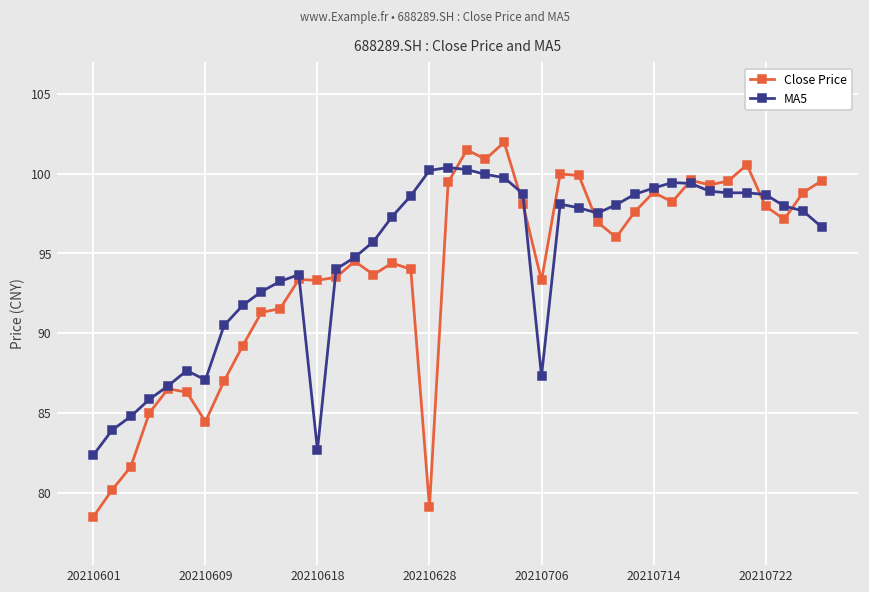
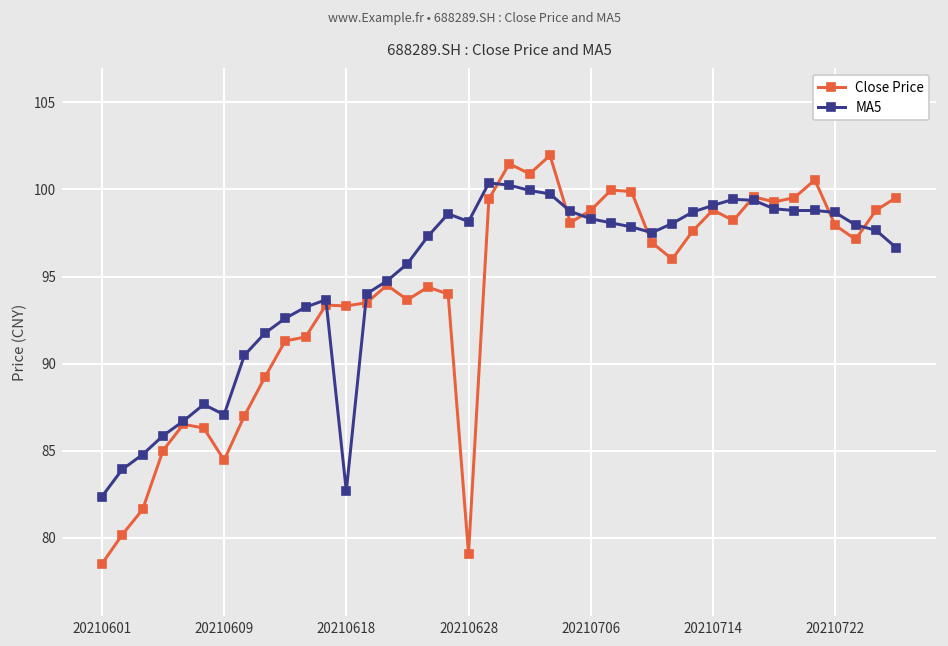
MA5, 20210628: 100.2 -> 98.2
Close Price, 20210706: 93.3 -> 98.8
MA5, 20210706: 87.3 -> 98.3
